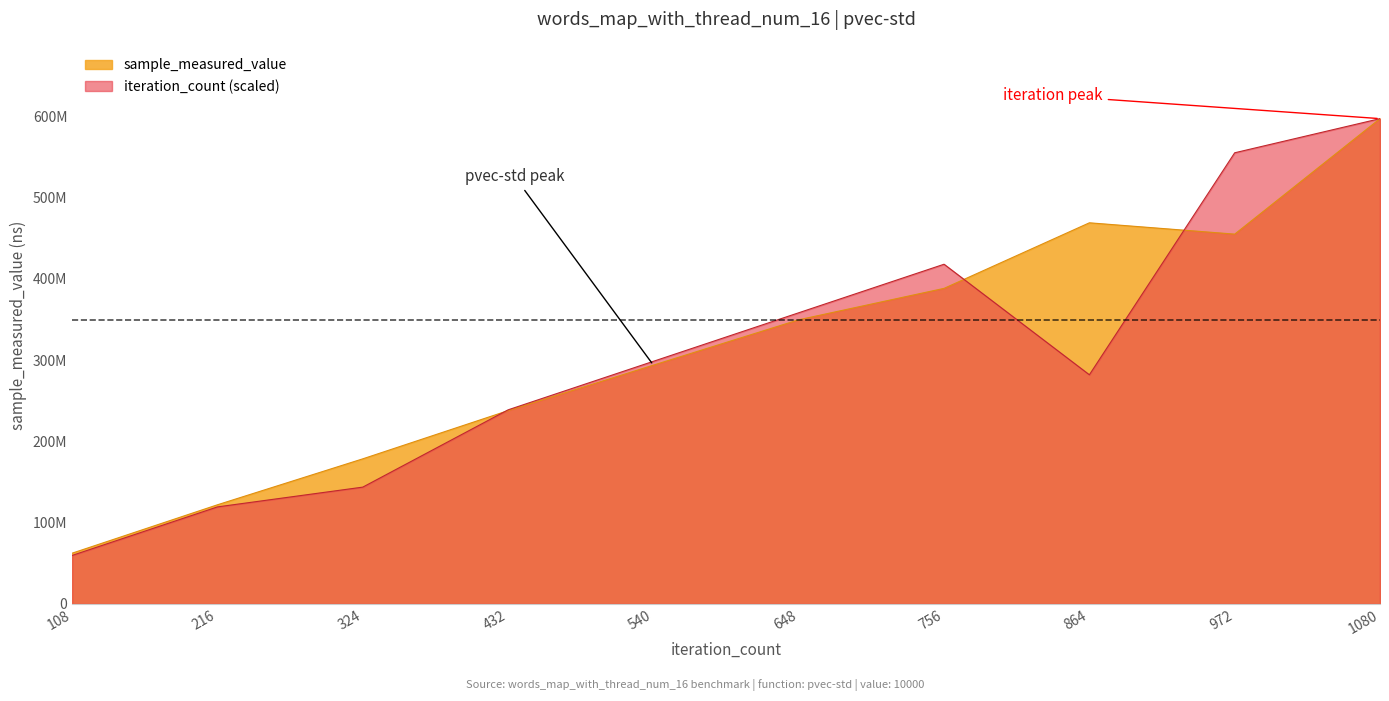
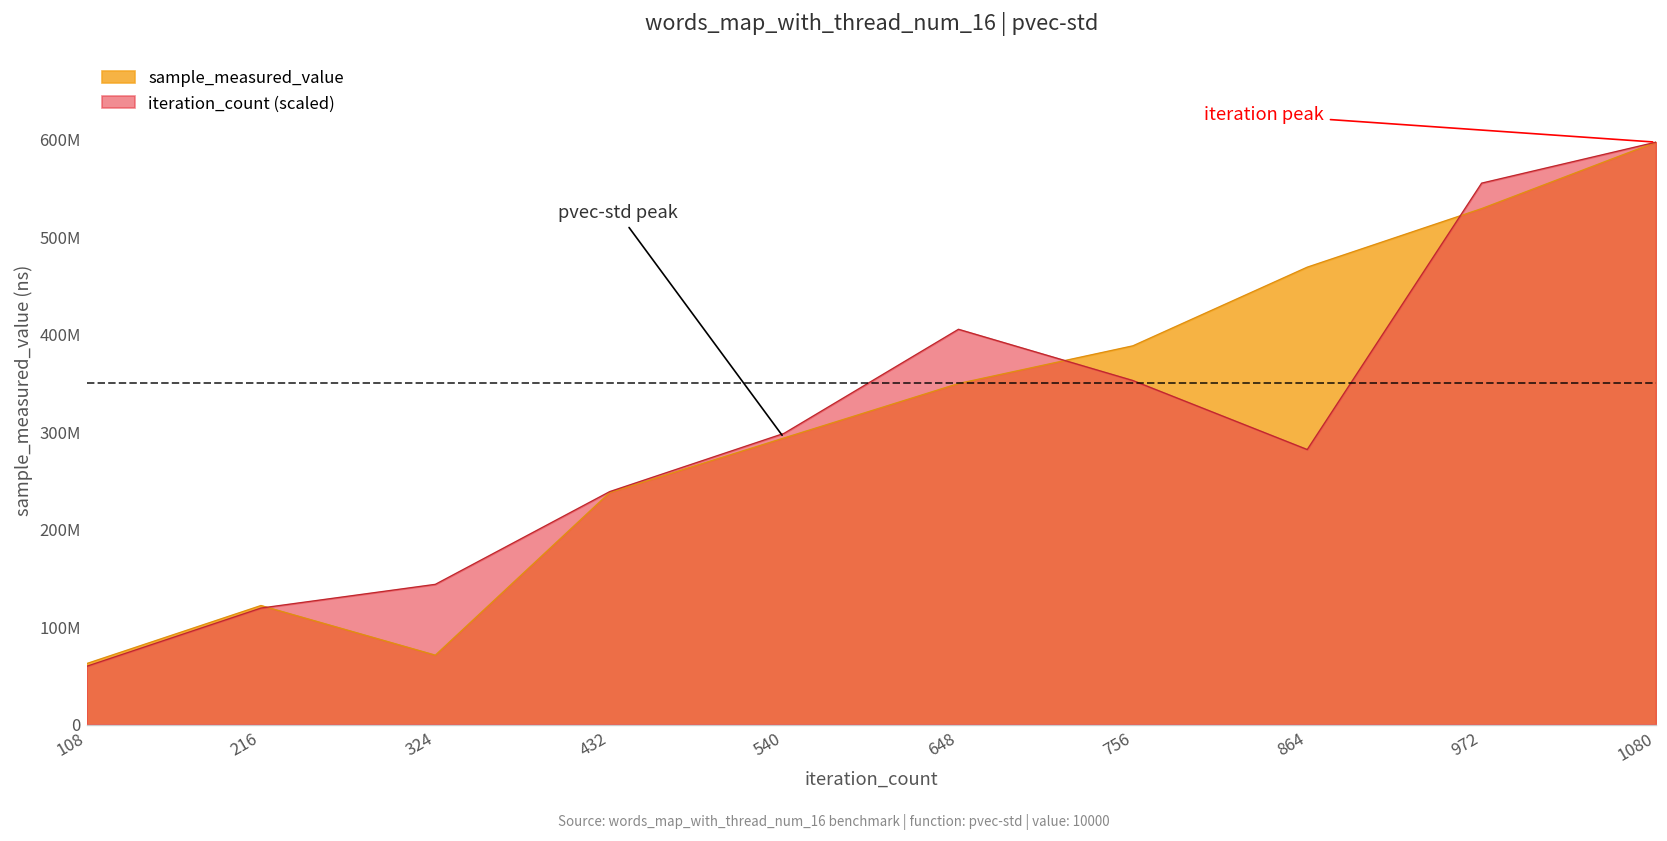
sample_measured_value, 324: 180000000 -> 70000000
iteration_count (scaled), 648: 360000000 -> 410000000
iteration_count (scaled), 756: 420000000 -> 350000000
sample_measured_value, 972: 460000000 -> 530000000
